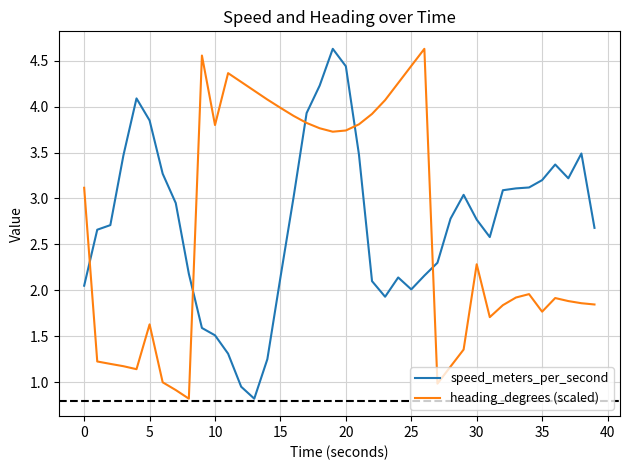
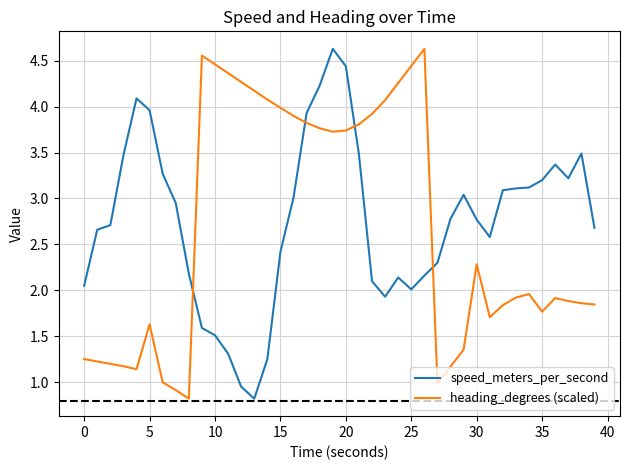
heading_degrees (scaled), 0: 3.1 -> 1.3
speed_meters_per_second, 5: 3.8 -> 4.0
heading_degrees (scaled), 10: 3.8 -> 4.5
speed_meters_per_second, 15: 2.1 -> 2.4
